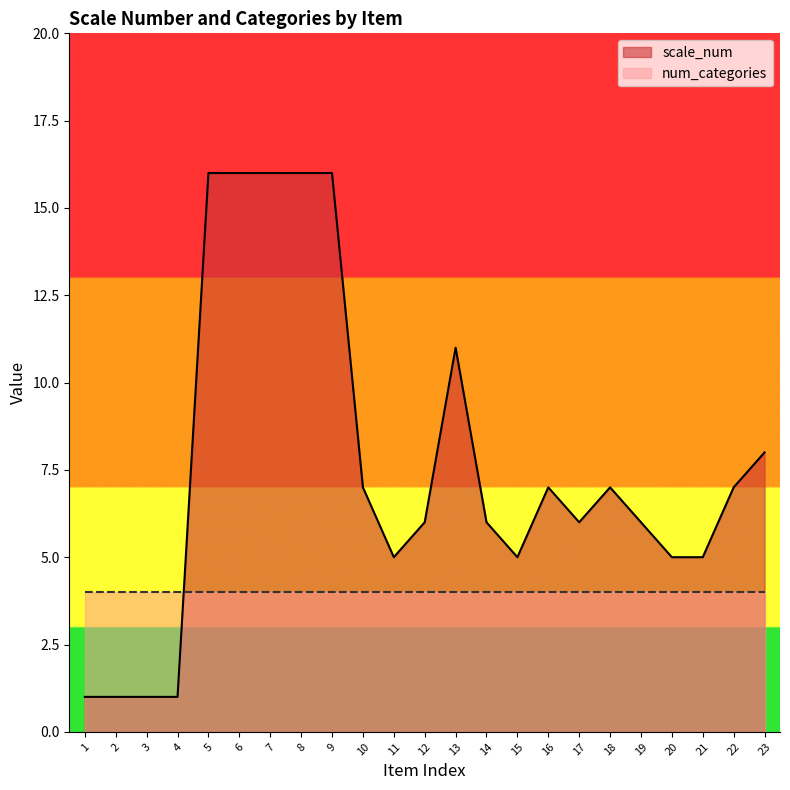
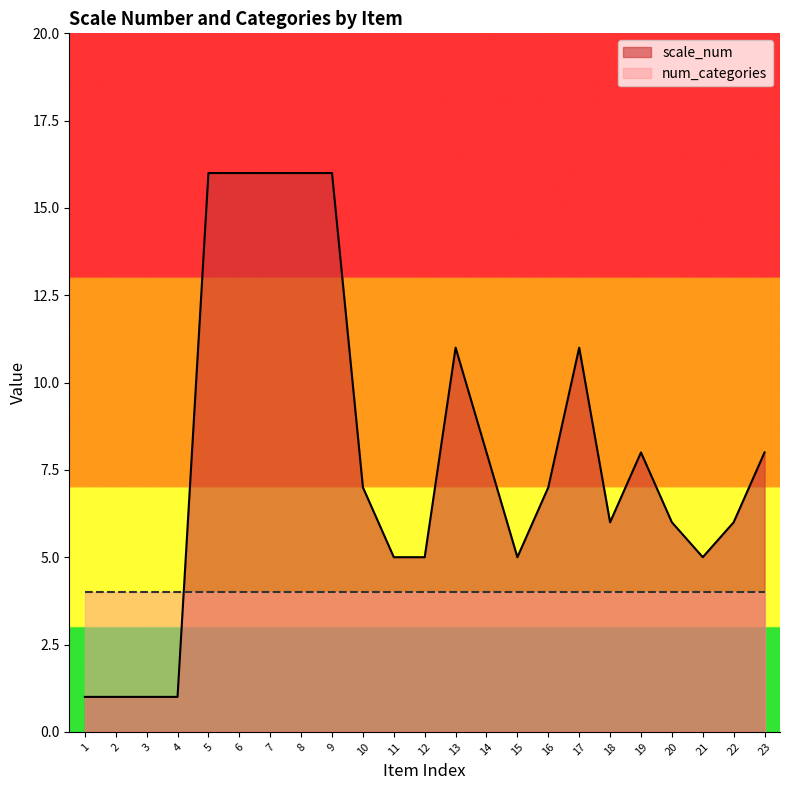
scale_num, 12: 6 -> 5
scale_num, 14: 6 -> 8
scale_num, 17: 6 -> 11
scale_num, 18: 7 -> 6
scale_num, 19: 6 -> 8
scale_num, 20: 5 -> 6
scale_num, 22: 7 -> 6
